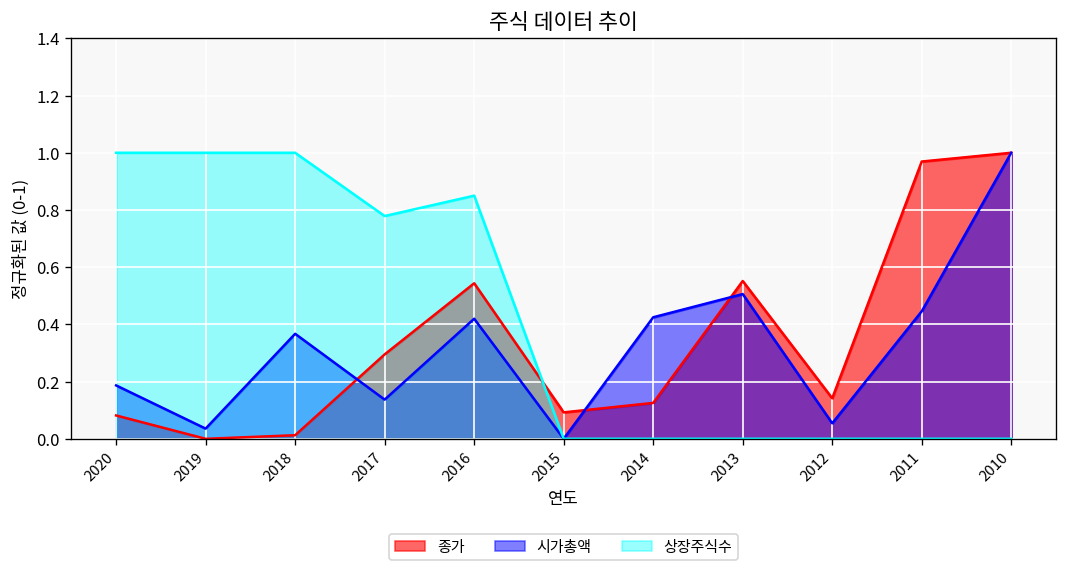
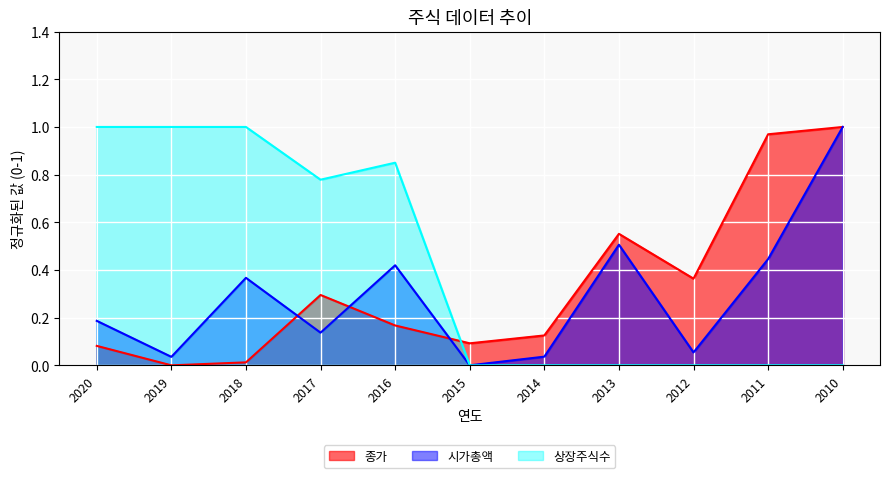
종가, 2016: 0.54 -> 0.17
시가총액, 2014: 0.42 -> 0.04
종가, 2012: 0.14 -> 0.36
